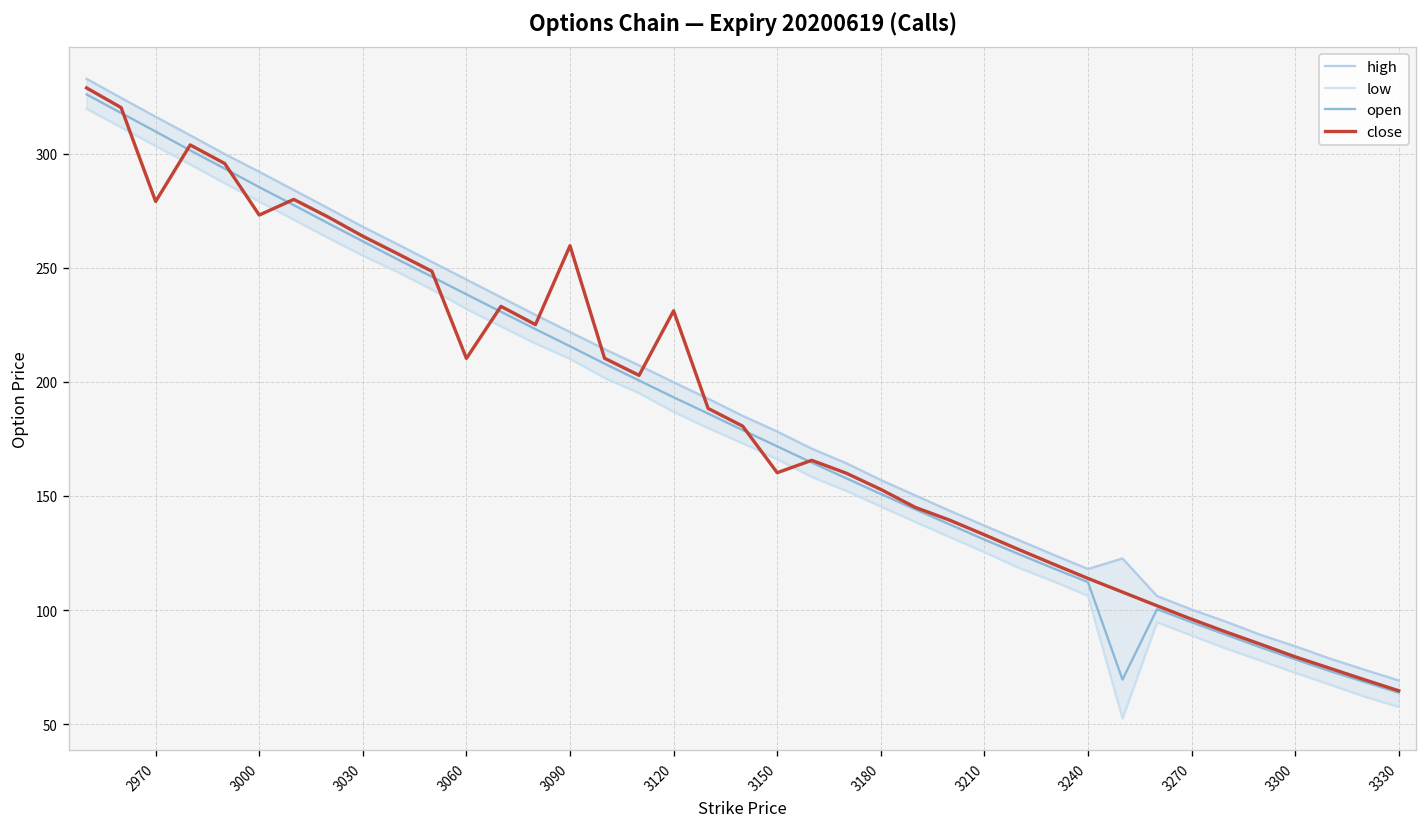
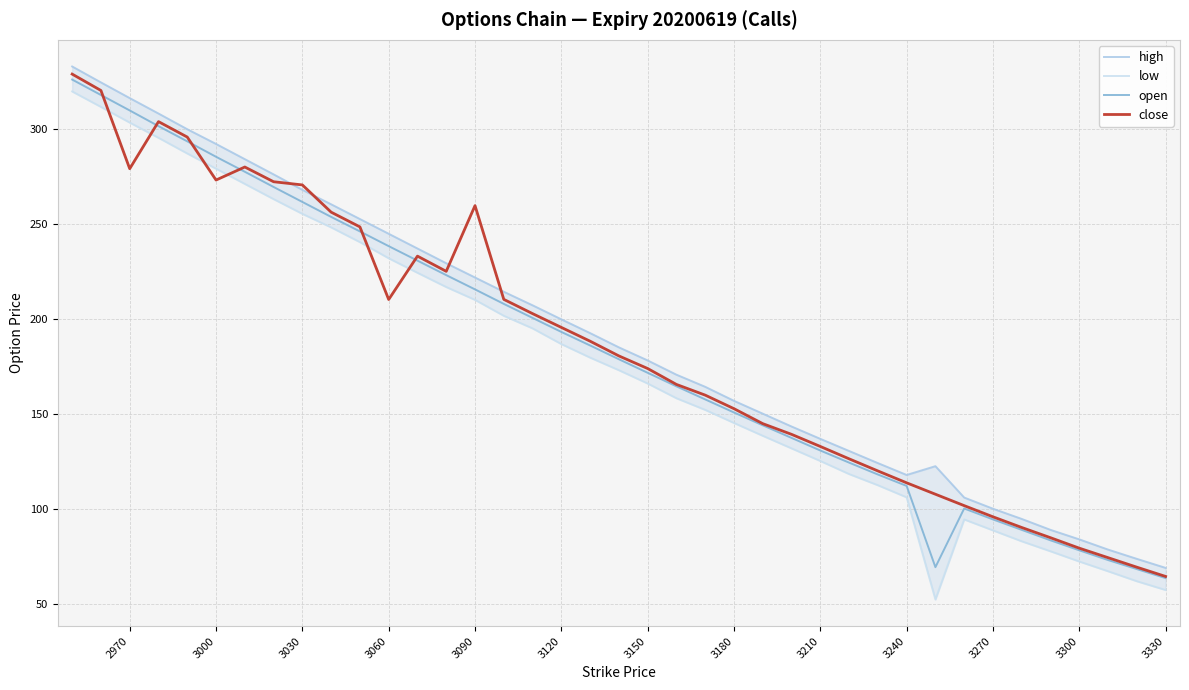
close, 3030: 264 -> 271
close, 3120: 231 -> 196
close, 3150: 160 -> 174
